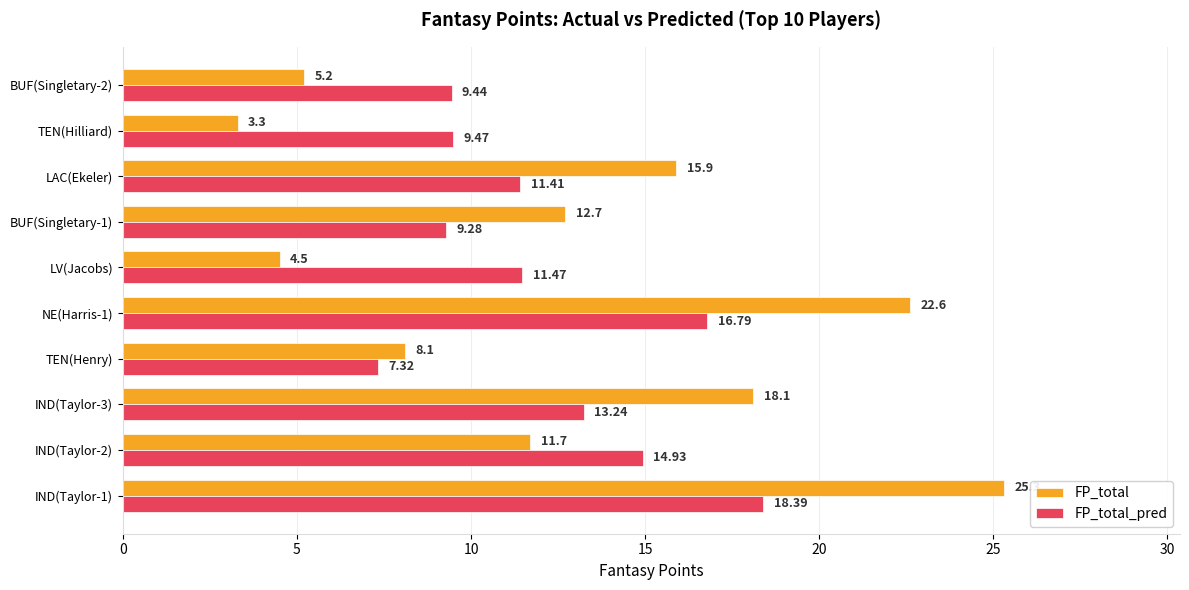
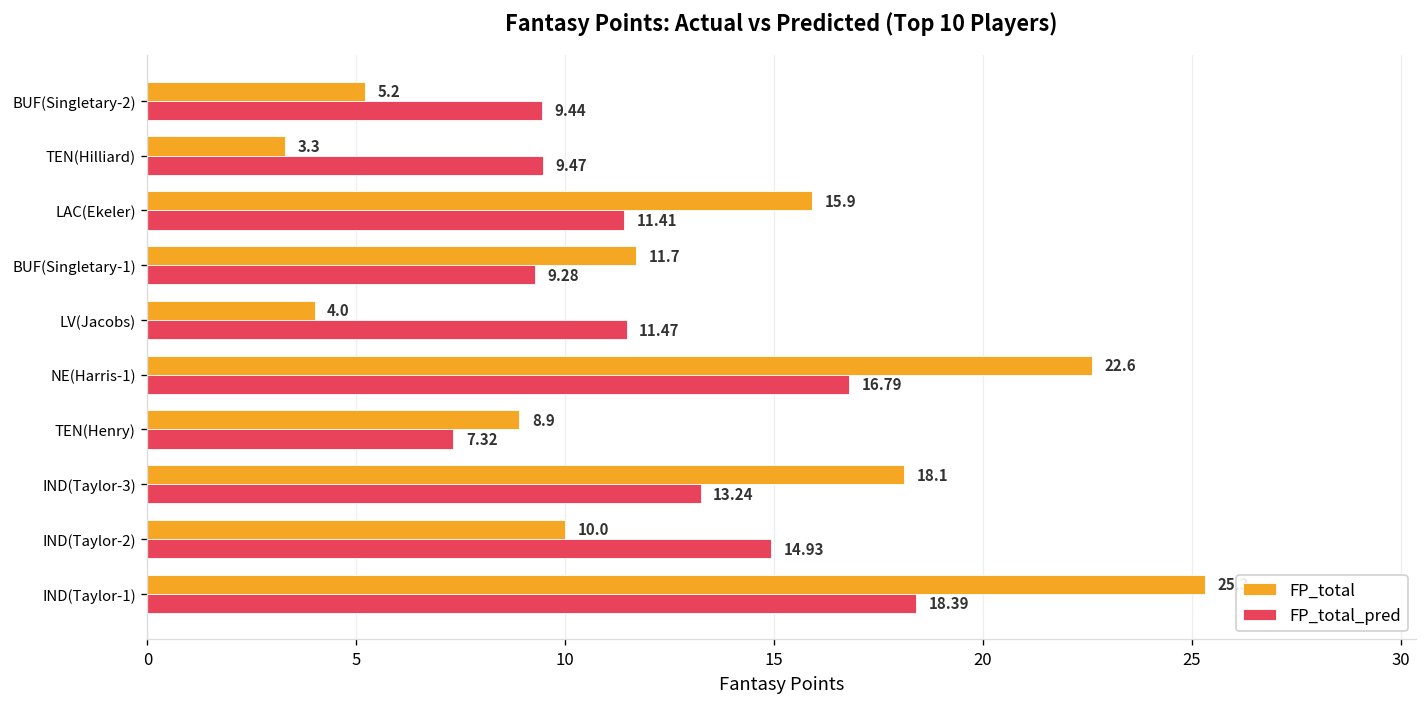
FP_total, BUF(Singletary-1): 12.7 -> 11.7
FP_total, LV(Jacobs): 4.5 -> 4.0
FP_total, TEN(Henry): 8.1 -> 8.9
FP_total, IND(Taylor-2): 11.7 -> 10.0
